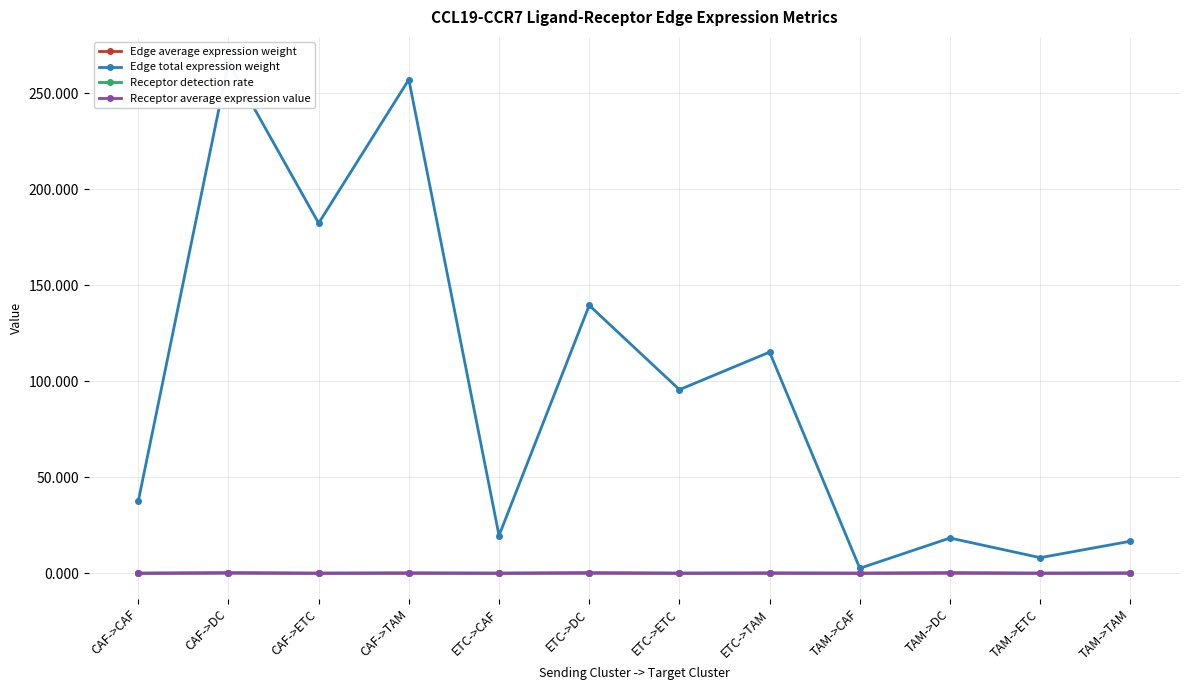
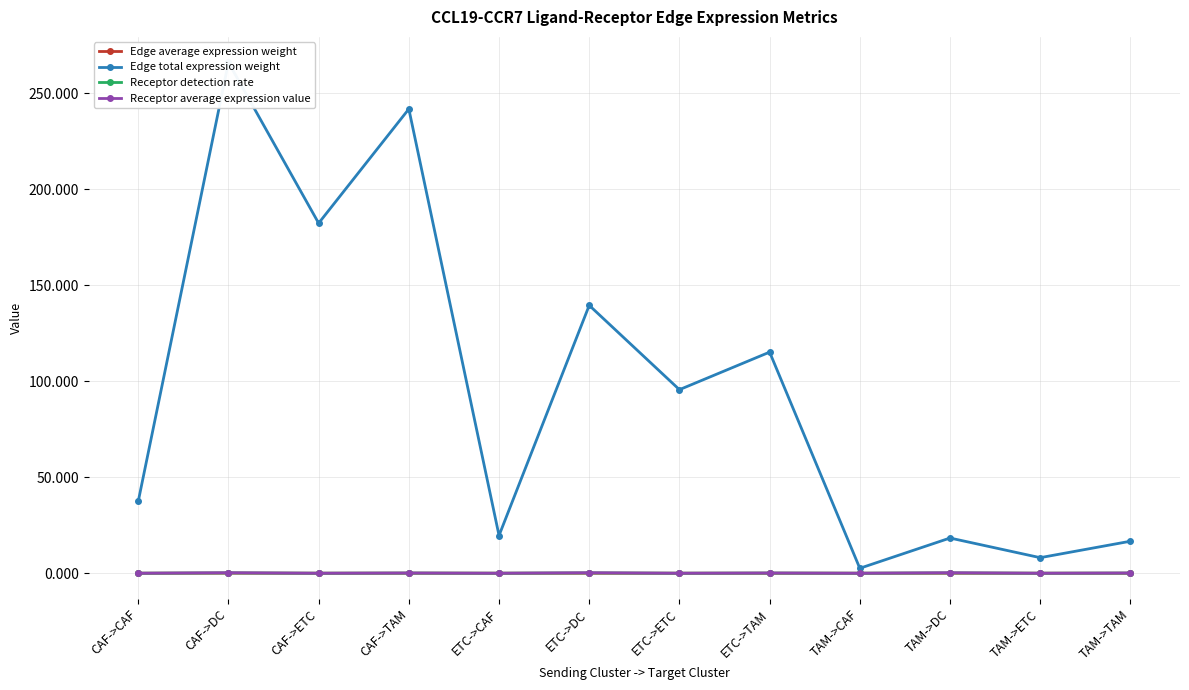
Edge total expression weight, CAF->TAM: 257 -> 242
